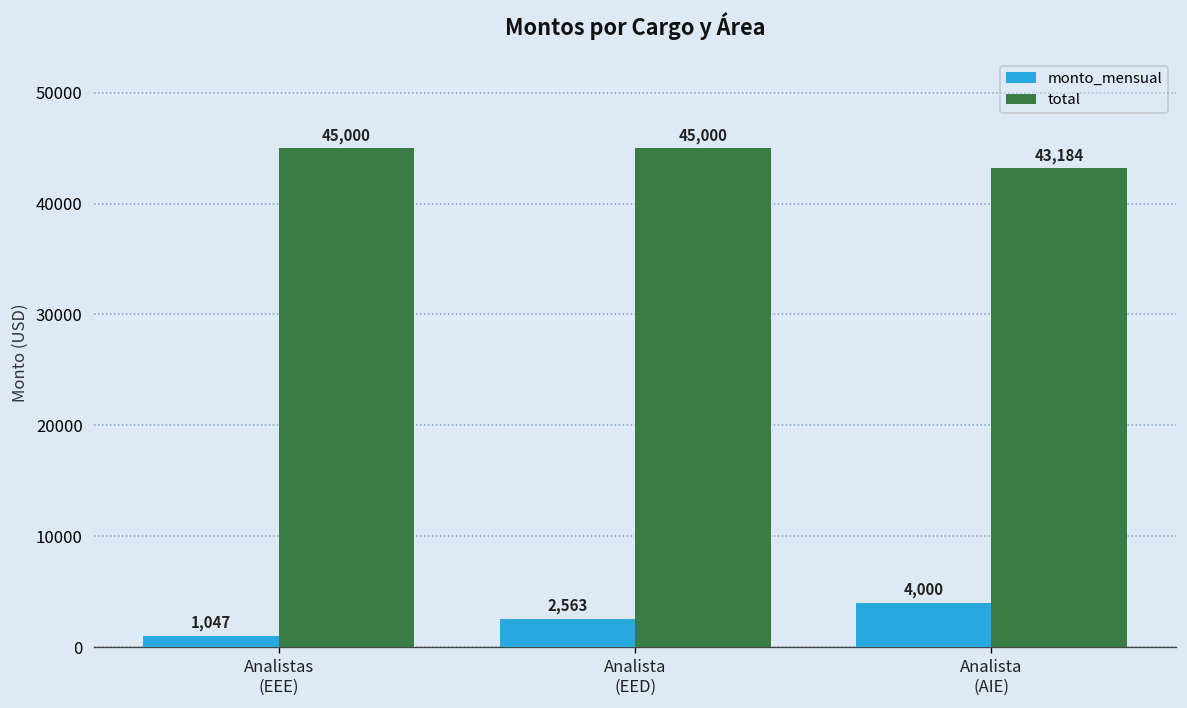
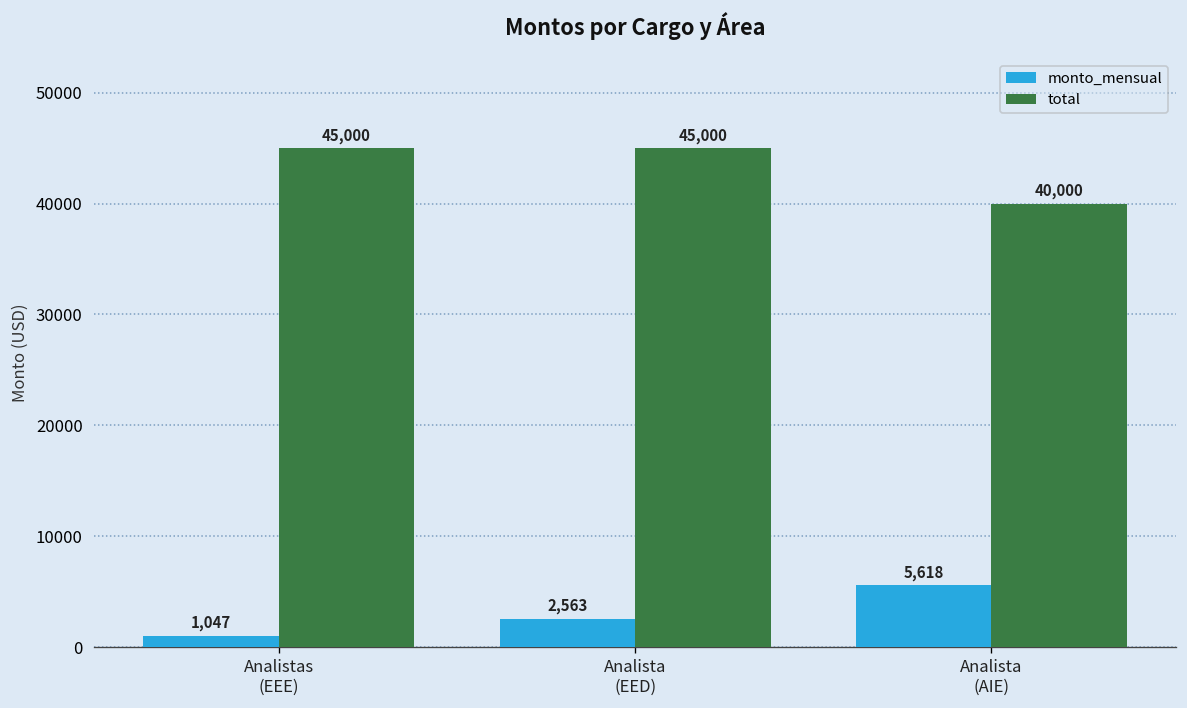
monto_mensual, Analista (AIE): 4,000 -> 5,618
total, Analista (AIE): 43,184 -> 40,000
